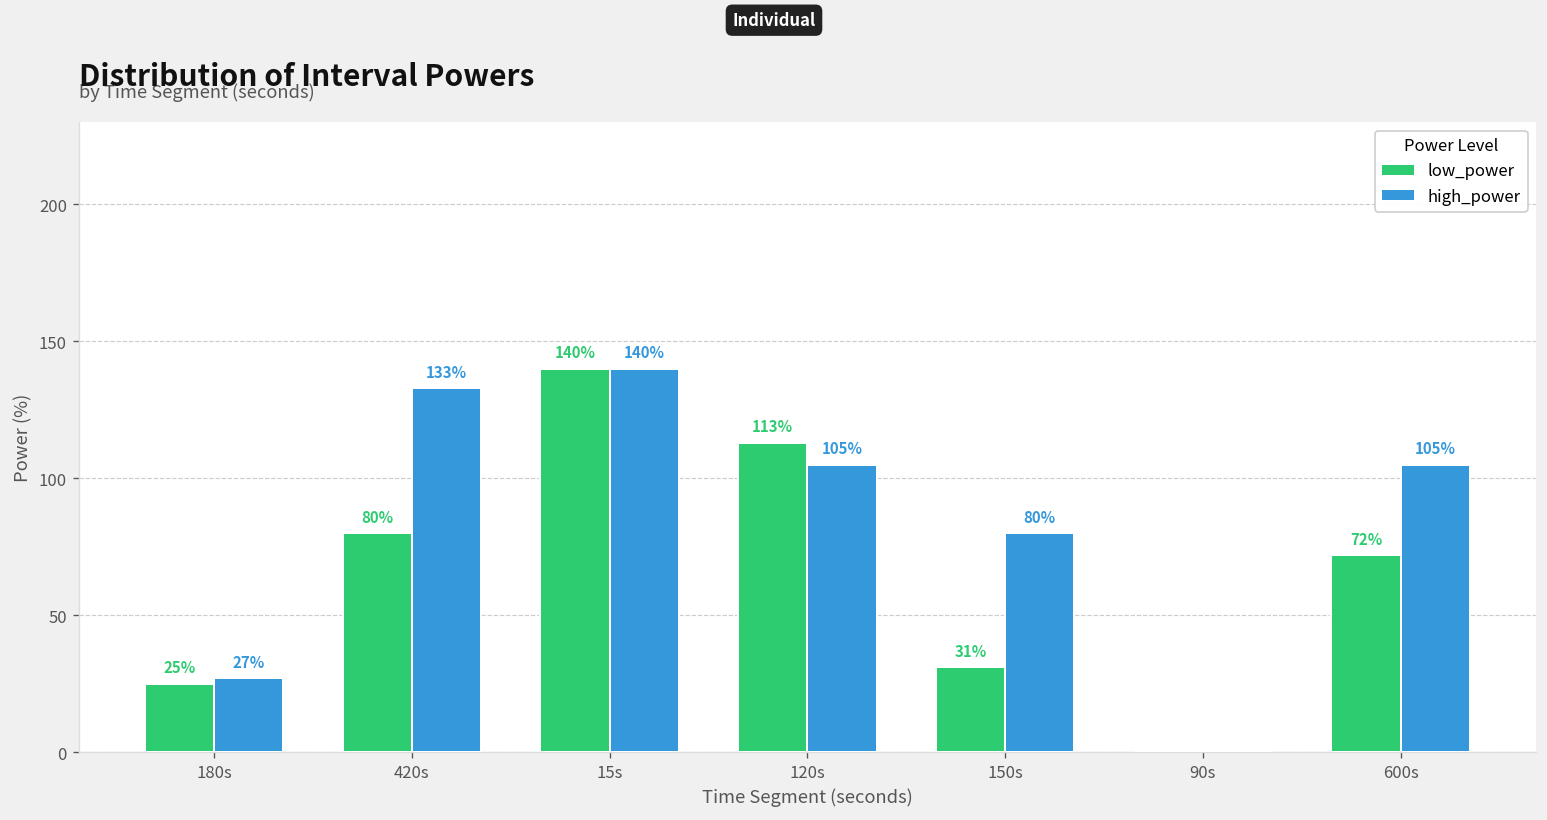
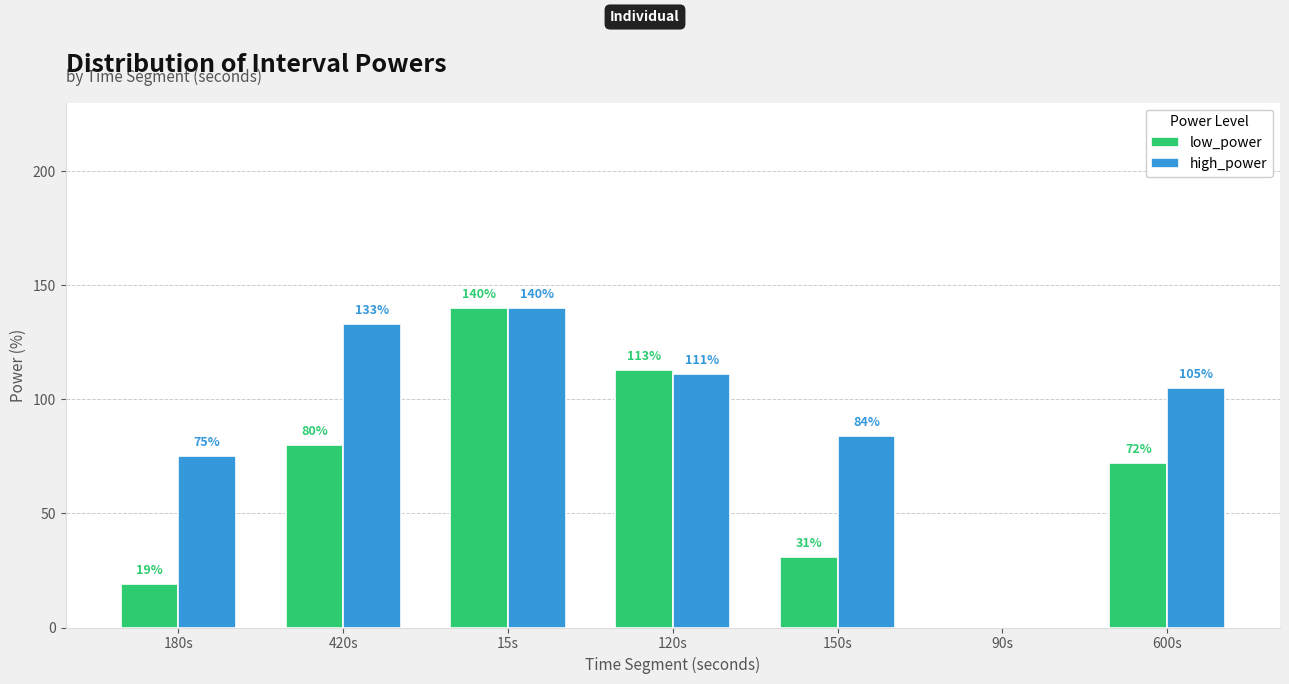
low_power, 180s: 25% -> 19%
high_power, 180s: 27% -> 75%
high_power, 120s: 105% -> 111%
high_power, 150s: 80% -> 84%
